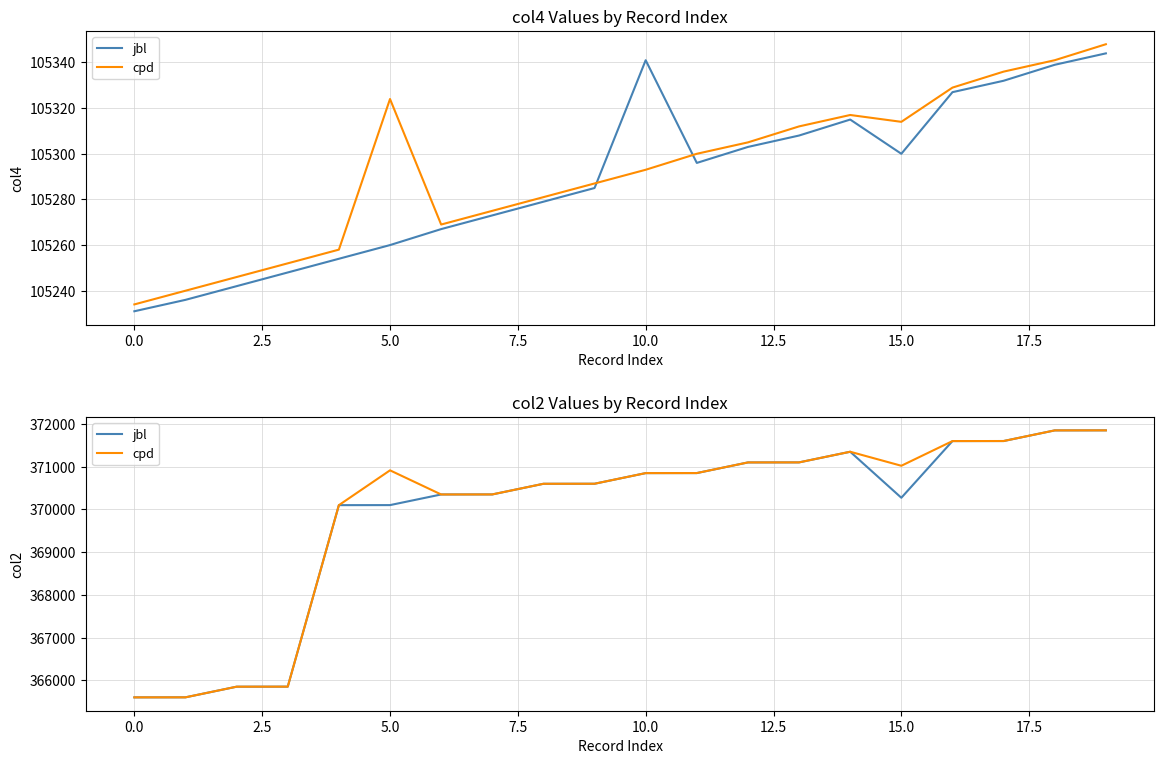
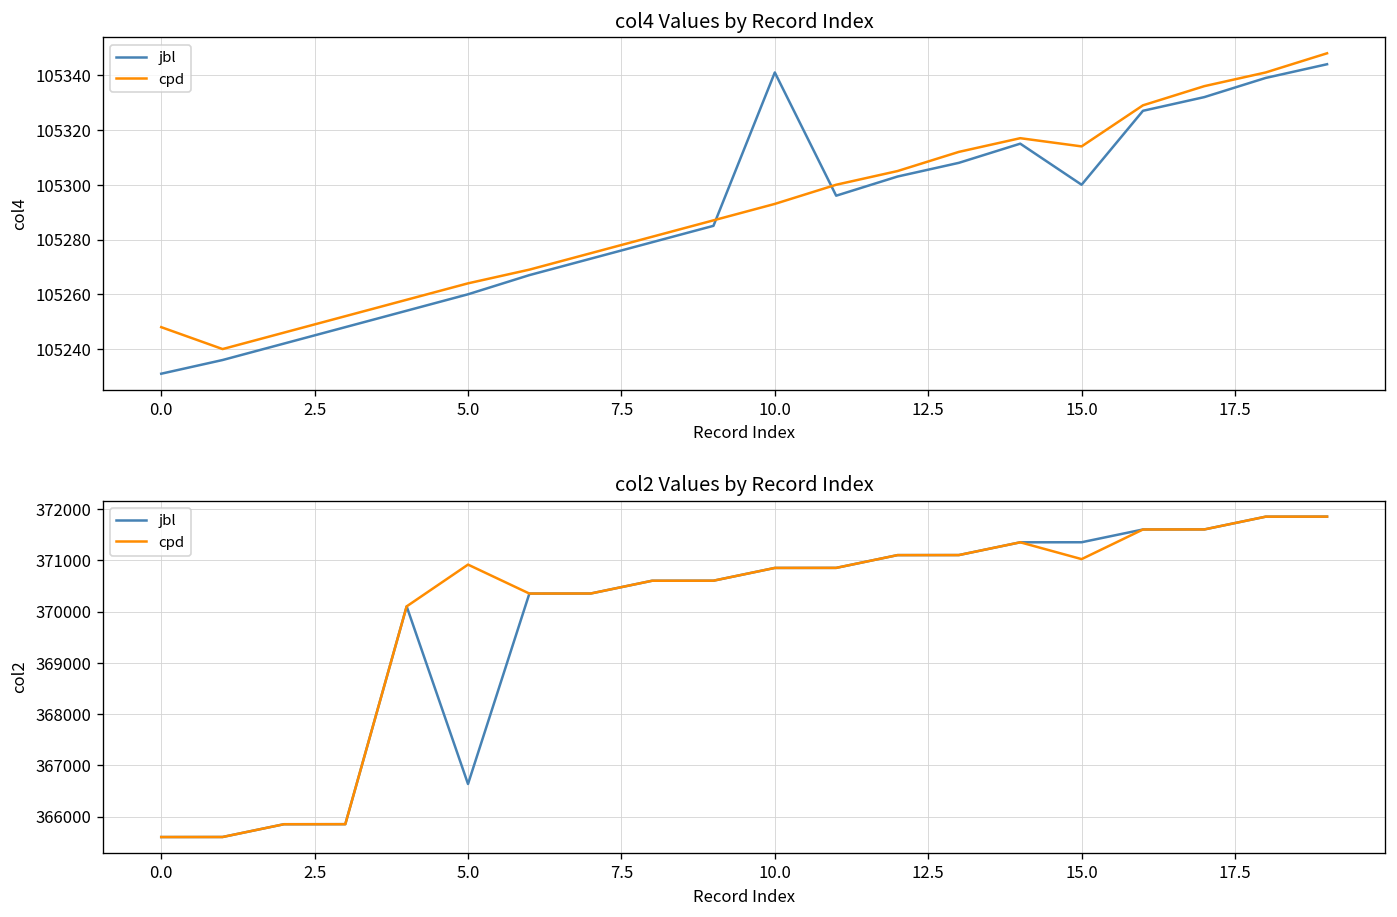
col4 Values by Record Index, cpd, 0.0: 105234 -> 105248
col4 Values by Record Index, cpd, 5.0: 105324 -> 105264
col2 Values by Record Index, jbl, 5.0: 370100 -> 366600
col2 Values by Record Index, jbl, 15.0: 370300 -> 371400
